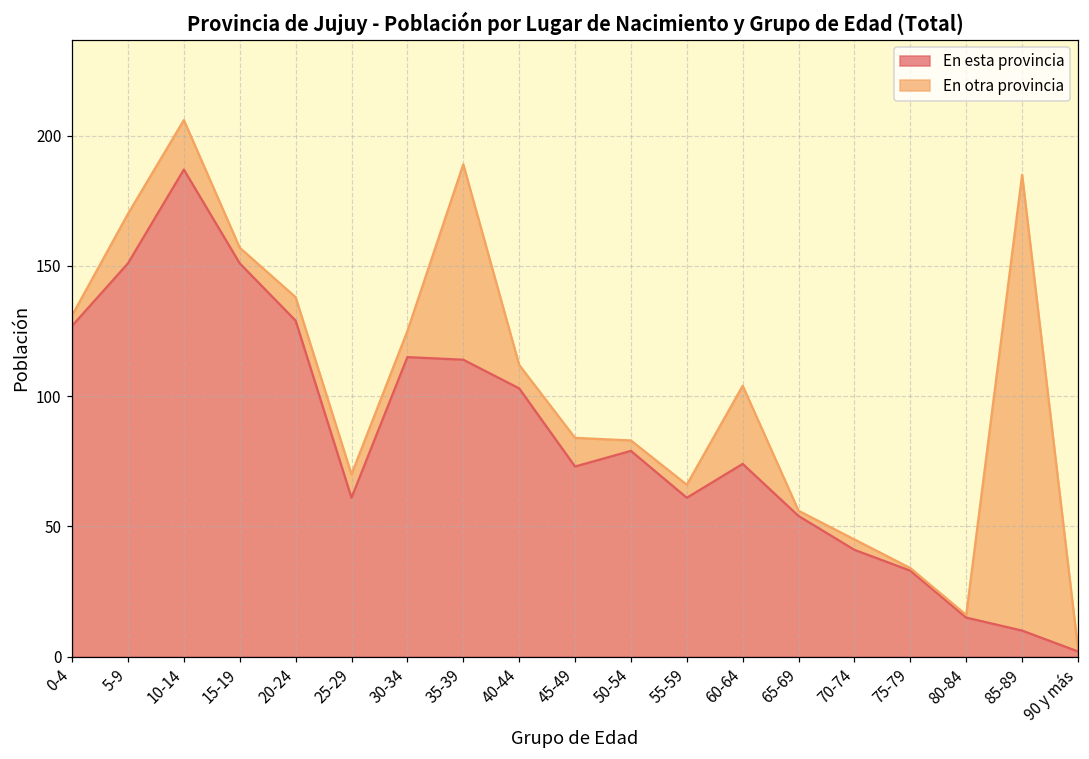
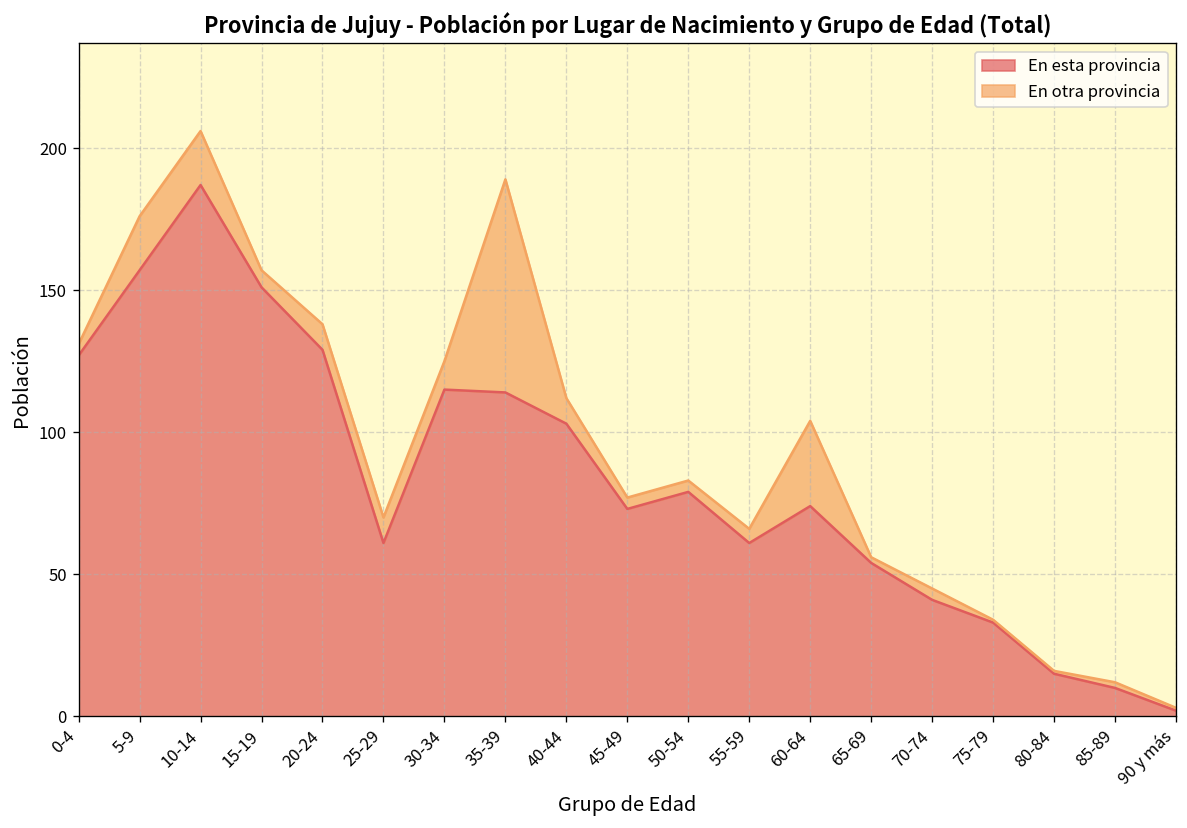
En esta provincia, 5-9: 151 -> 157
En otra provincia, 45-49: 11 -> 4
En otra provincia, 85-89: 175 -> 2
